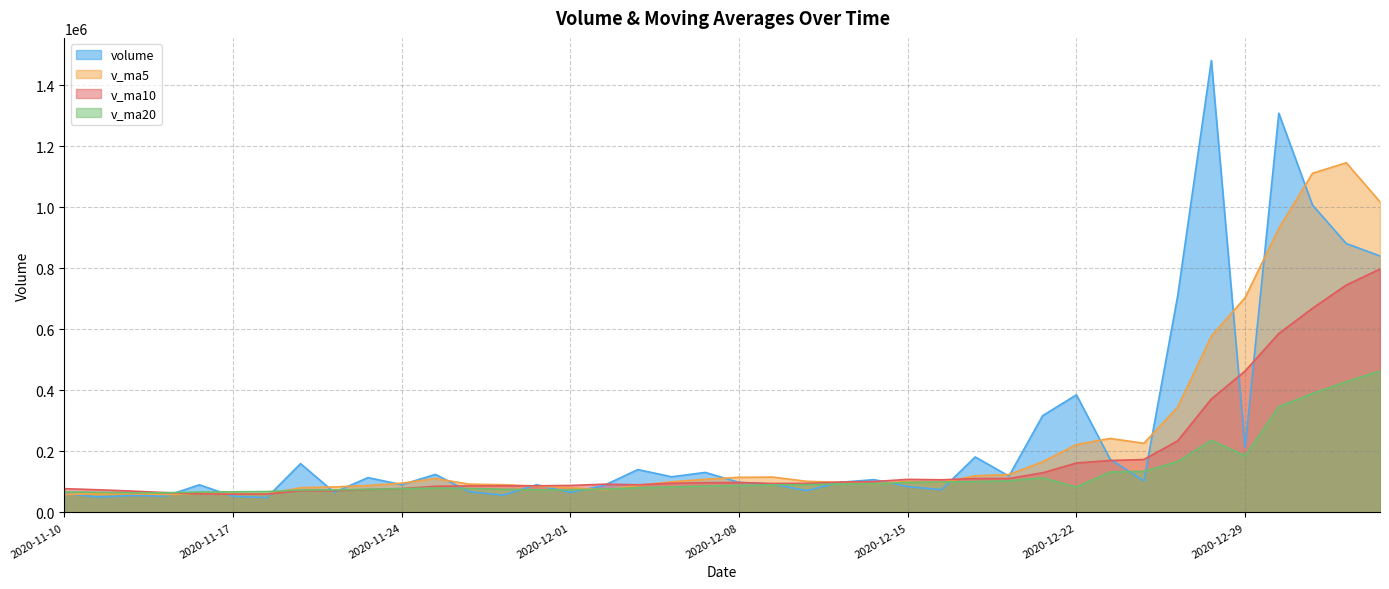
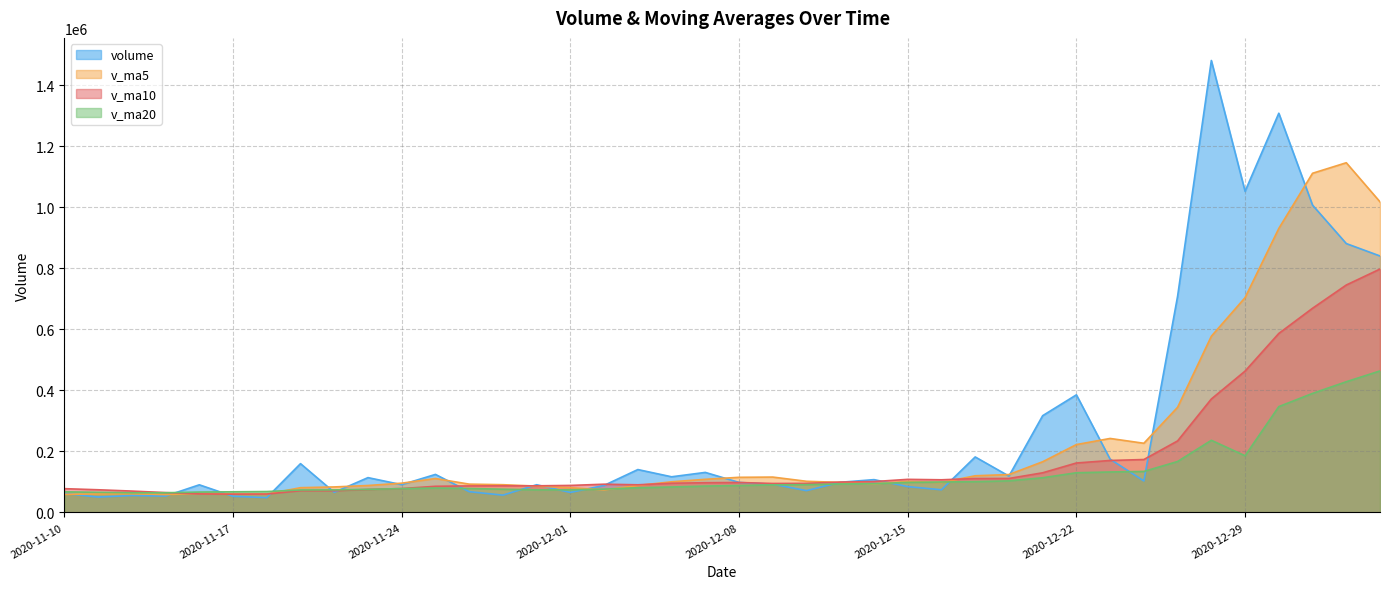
v_ma20, 2020-12-22: 80000 -> 130000
volume, 2020-12-29: 210000 -> 1050000
